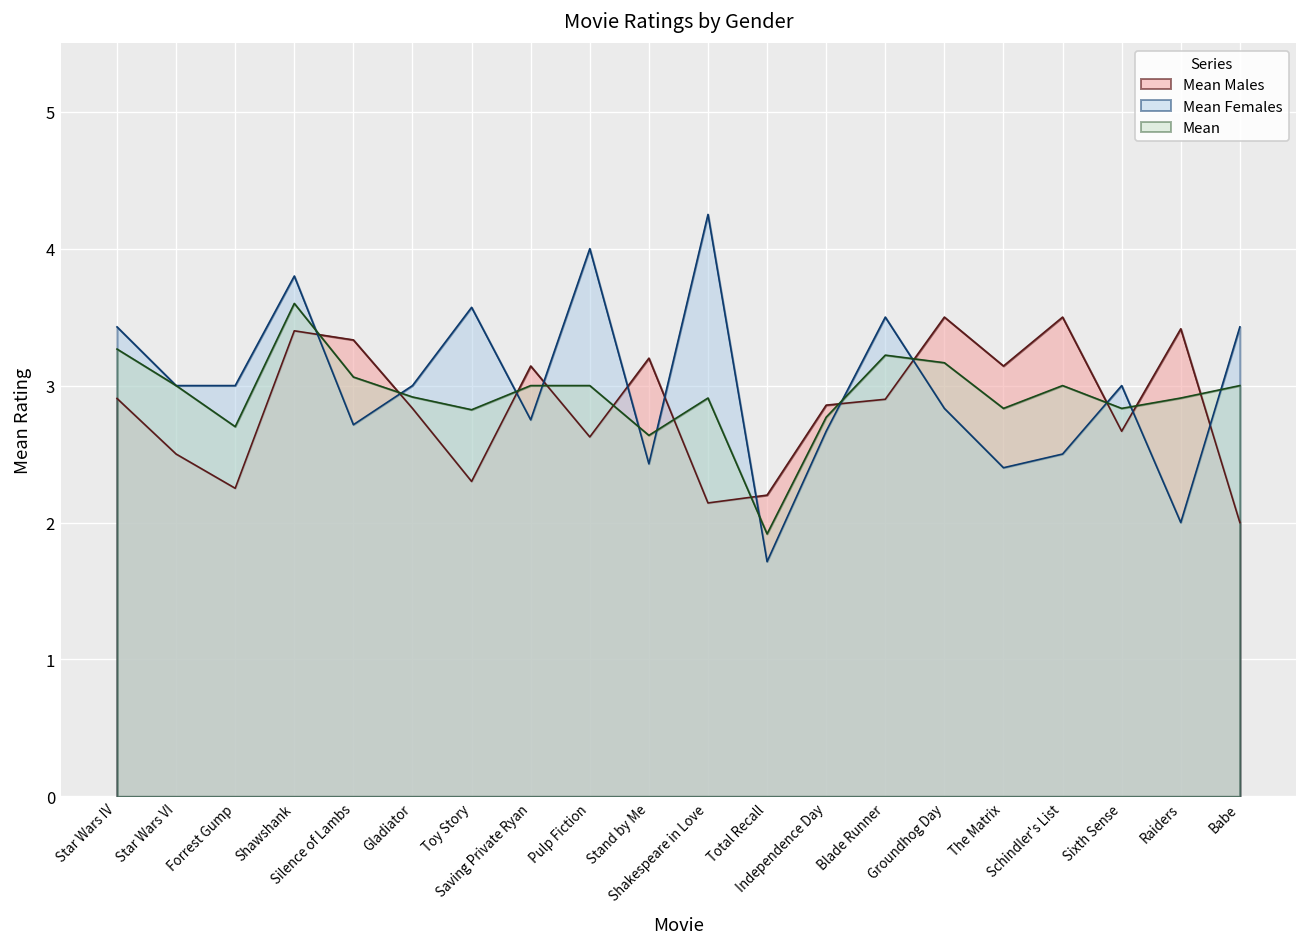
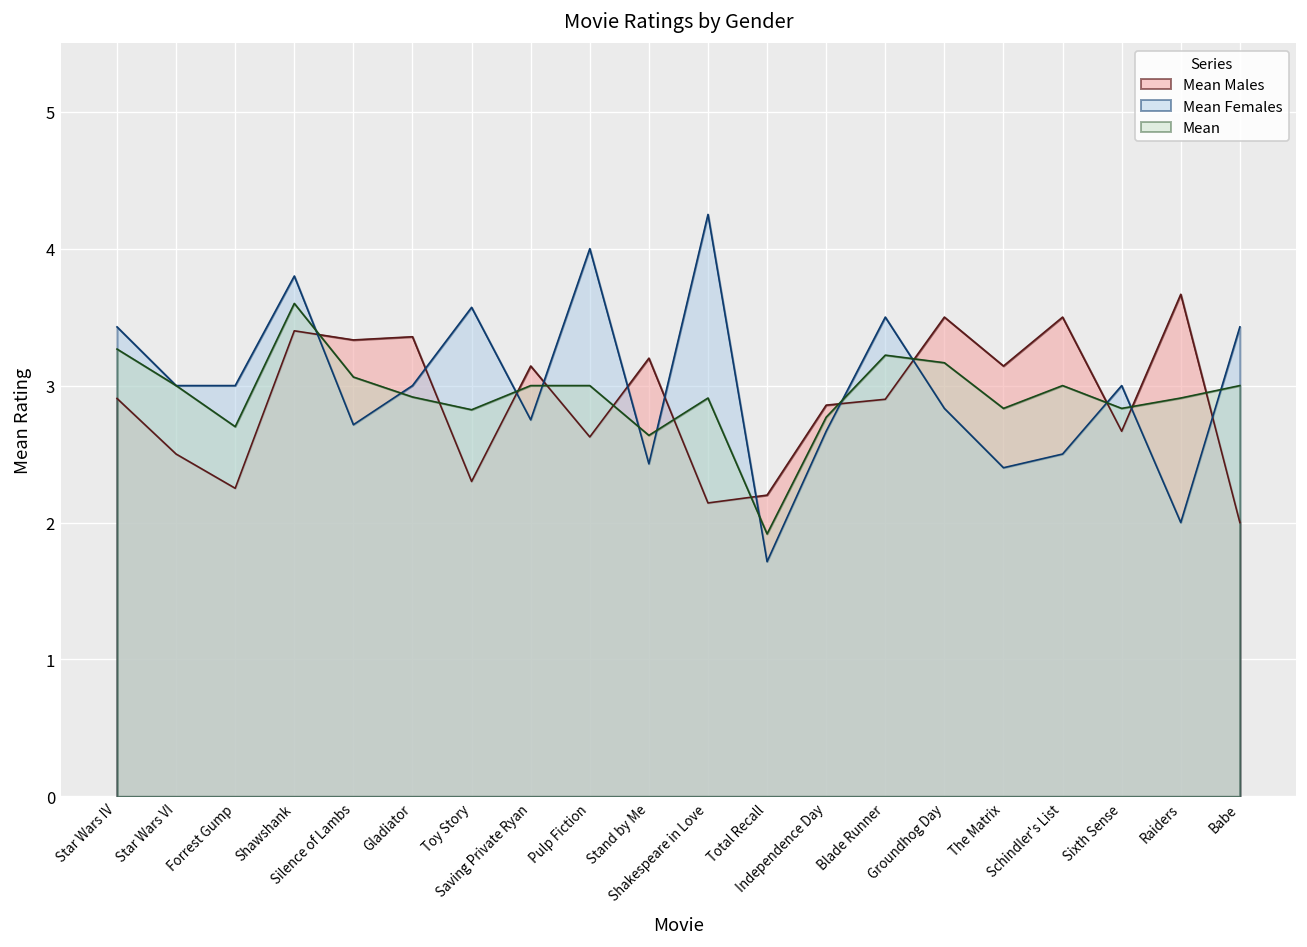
Mean Males, Gladiator: 2.83 -> 3.36
Mean Males, Raiders: 3.41 -> 3.67
